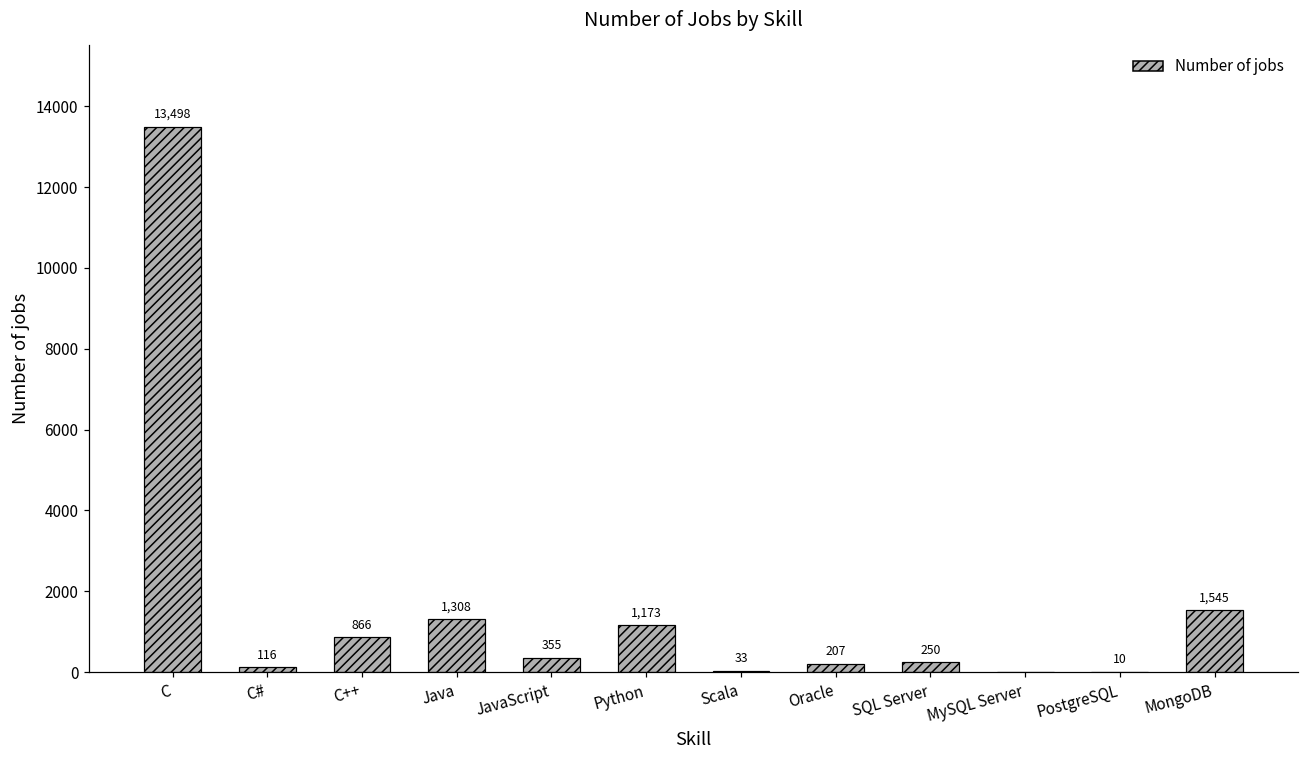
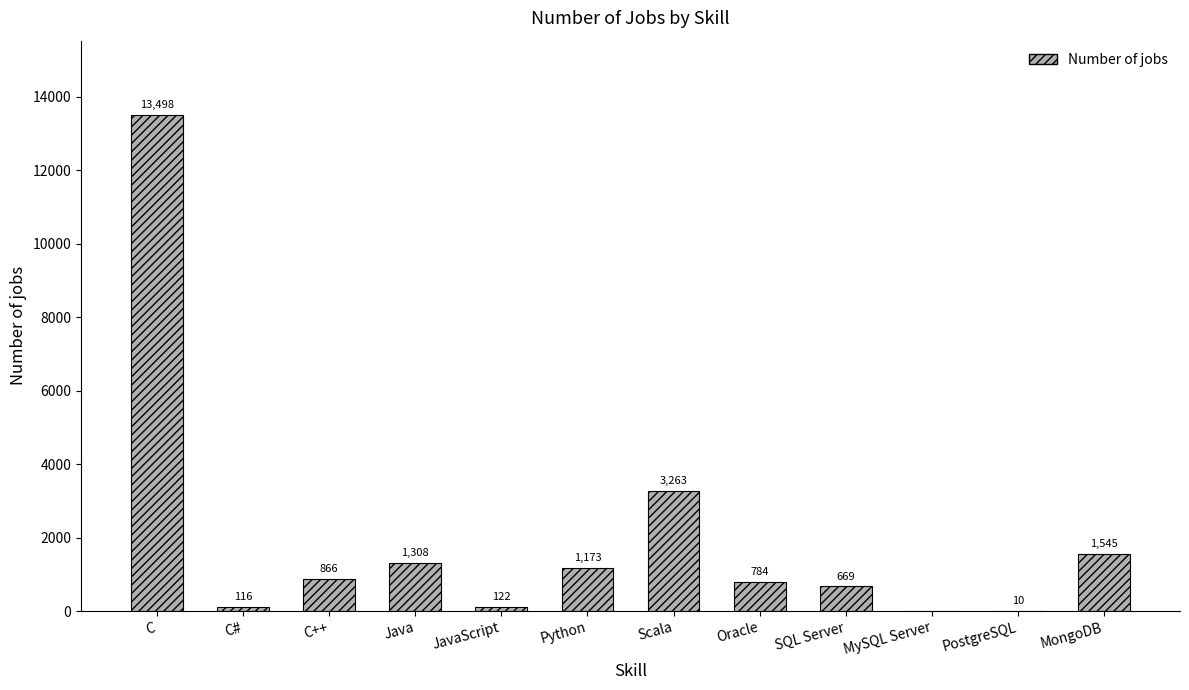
JavaScript: 355 -> 122
Scala: 33 -> 3,263
Oracle: 207 -> 784
SQL Server: 250 -> 669
